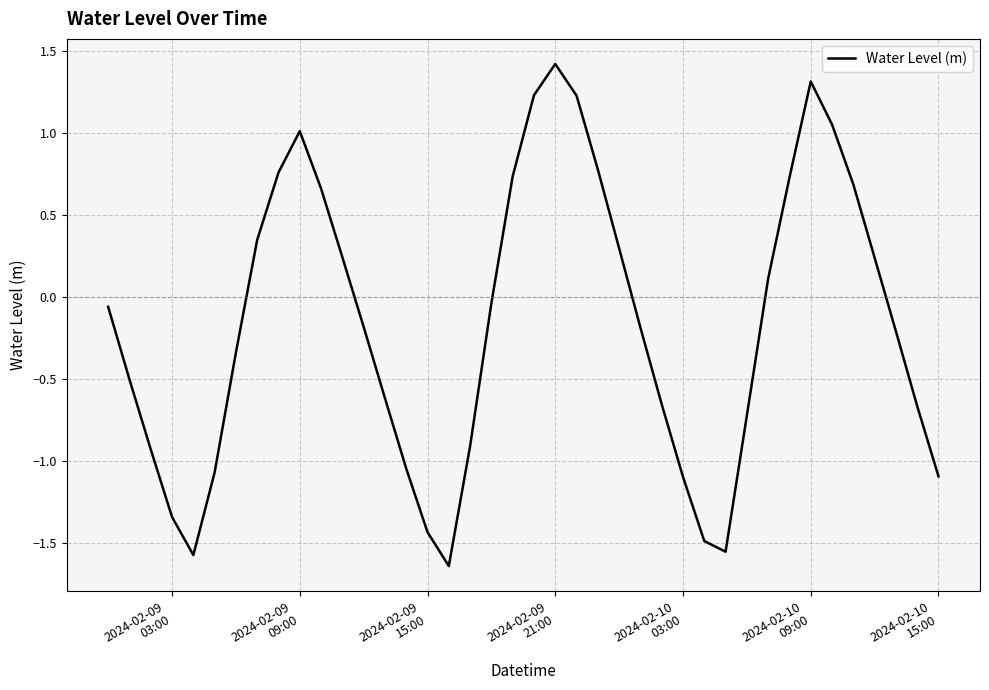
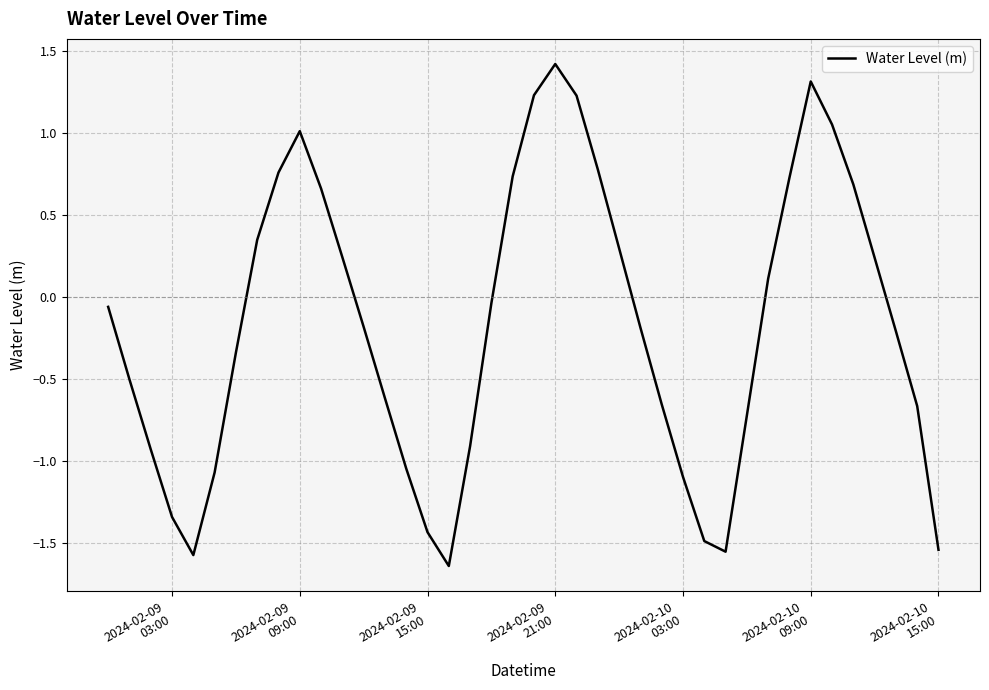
2024-02-10 15:00: -1.09 -> -1.54
